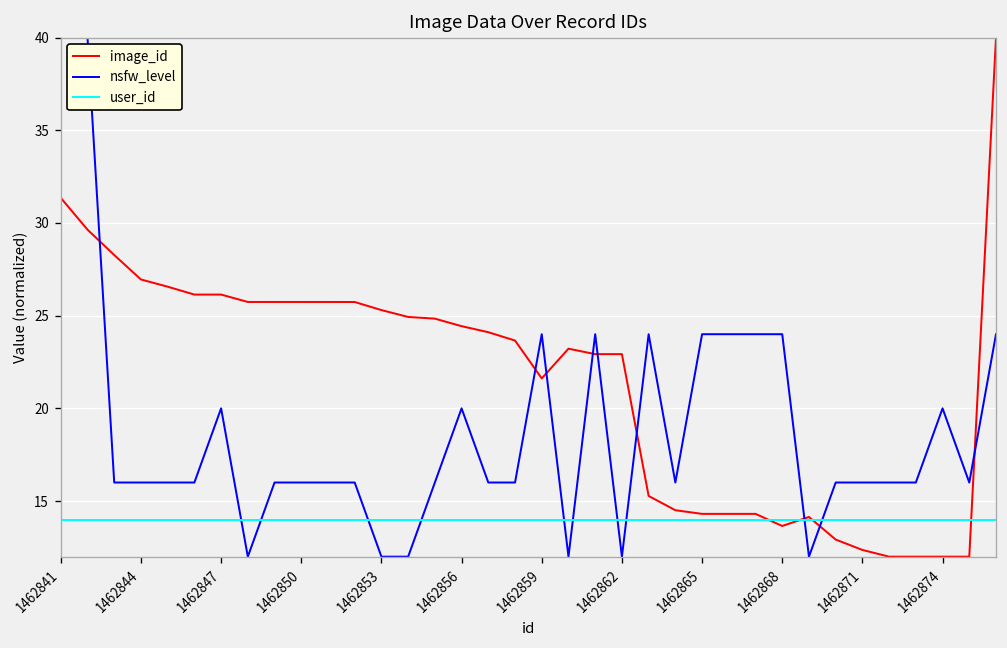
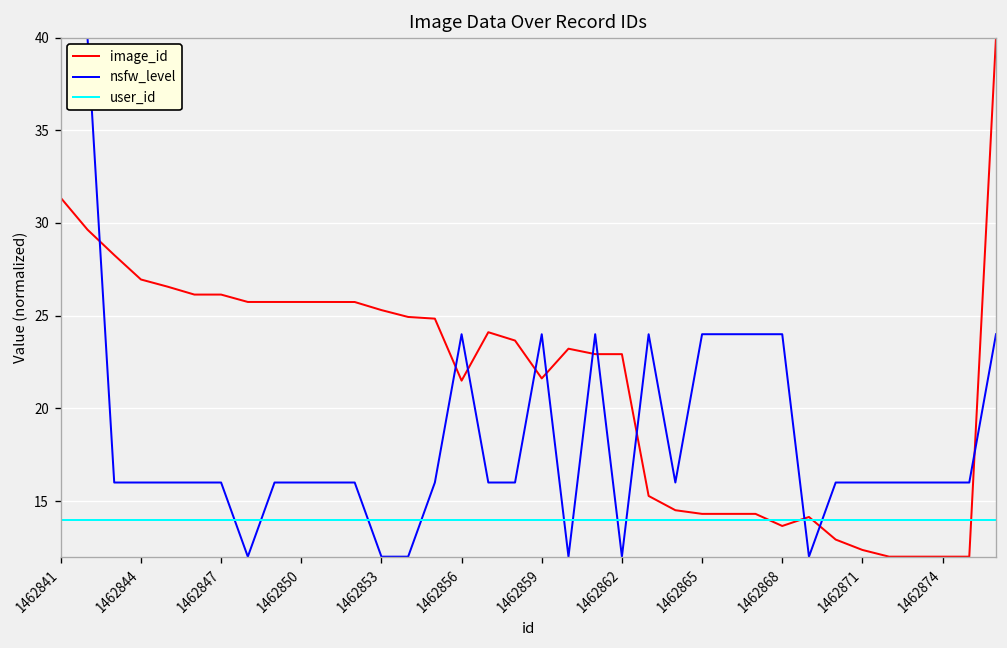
nsfw_level, 1462847: 20.0 -> 16.0
image_id, 1462856: 24.4 -> 21.5
nsfw_level, 1462856: 20.0 -> 24.0
nsfw_level, 1462874: 20.0 -> 16.0
